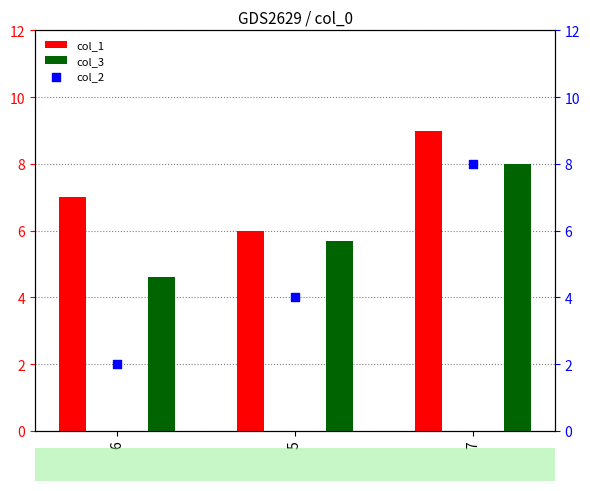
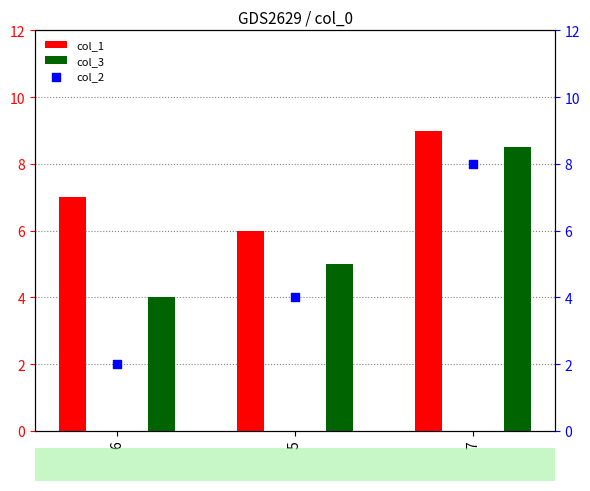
col_3, 6: 4.6 -> 4.0
col_3, 5: 5.7 -> 5.0
col_3, 7: 8.0 -> 8.5
